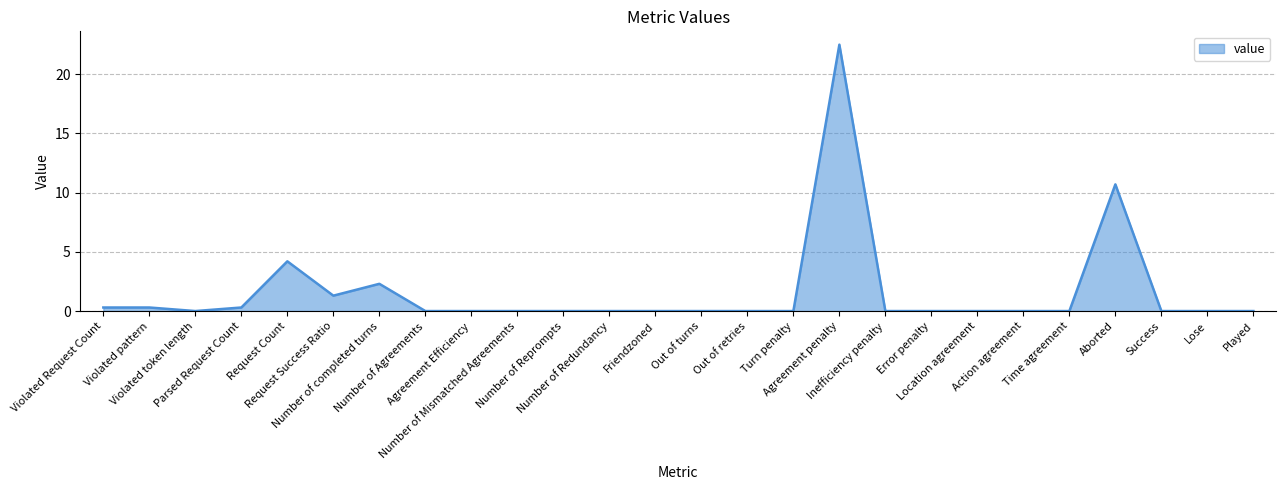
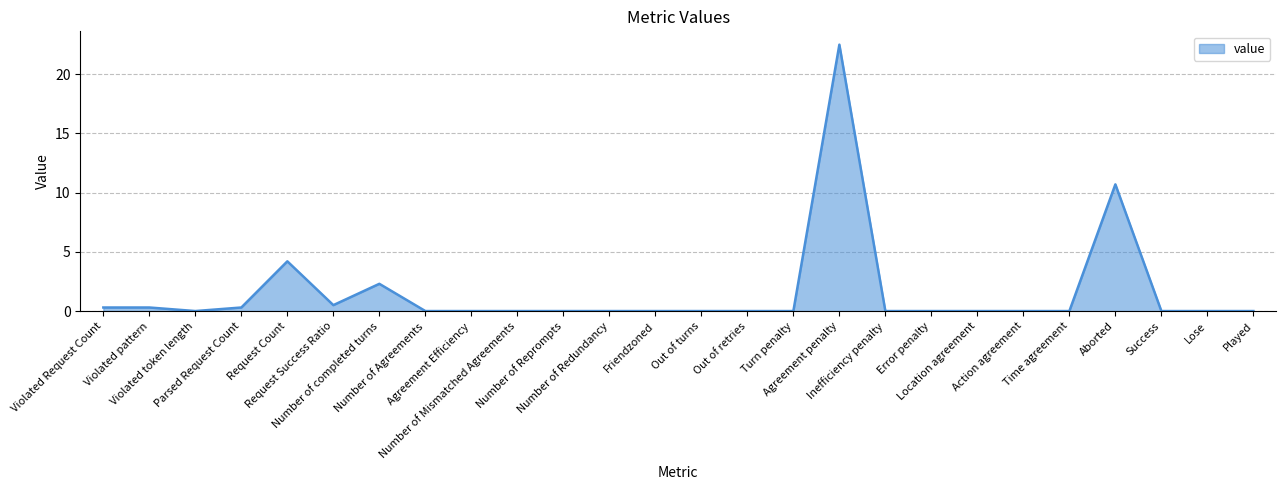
Request Success Ratio: 1.3 -> 0.5
